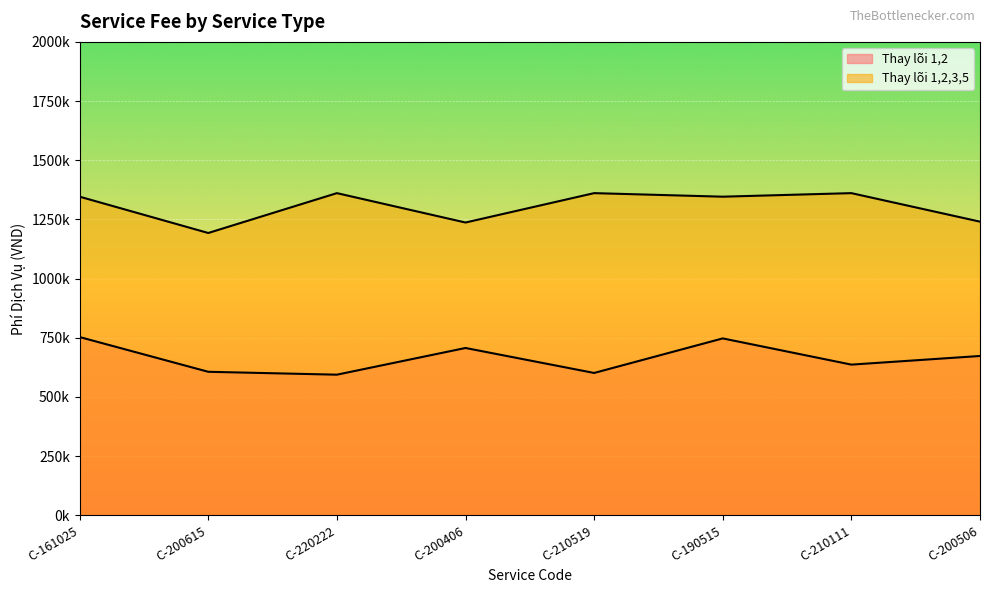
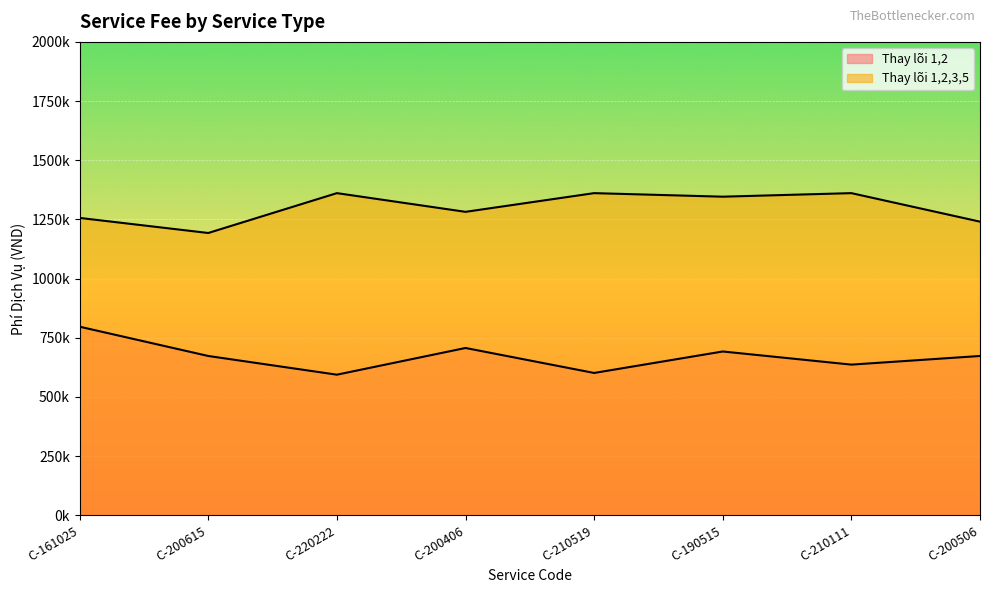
Thay lõi 1,2, C-161025: 750000 -> 800000
Thay lõi 1,2,3,5, C-161025: 1350000 -> 1260000
Thay lõi 1,2, C-200615: 610000 -> 670000
Thay lõi 1,2,3,5, C-200406: 1240000 -> 1280000
Thay lõi 1,2, C-190515: 750000 -> 690000
